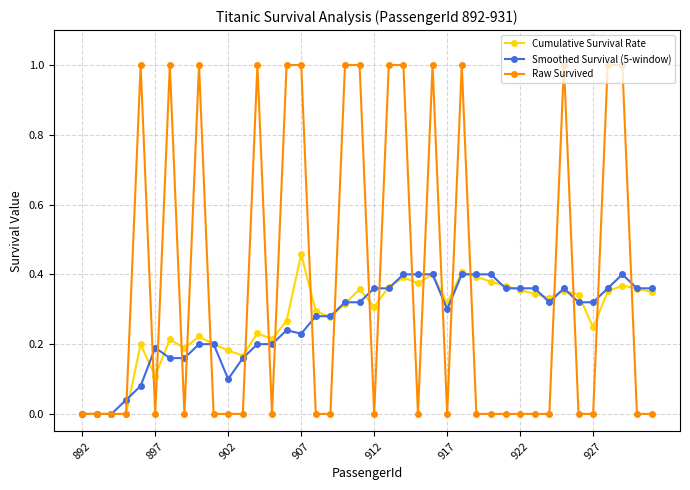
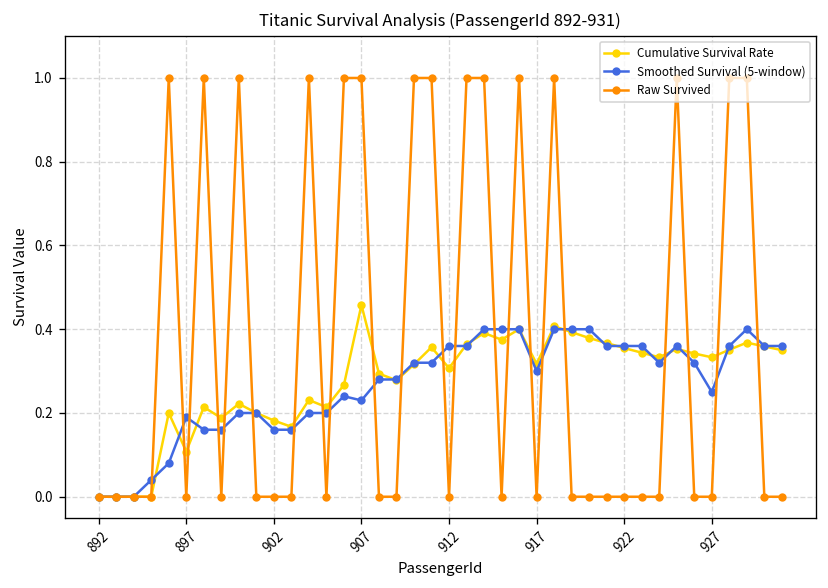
Smoothed Survival (5-window), 902: 0.10 -> 0.16
Cumulative Survival Rate, 927: 0.25 -> 0.33
Smoothed Survival (5-window), 927: 0.32 -> 0.25
